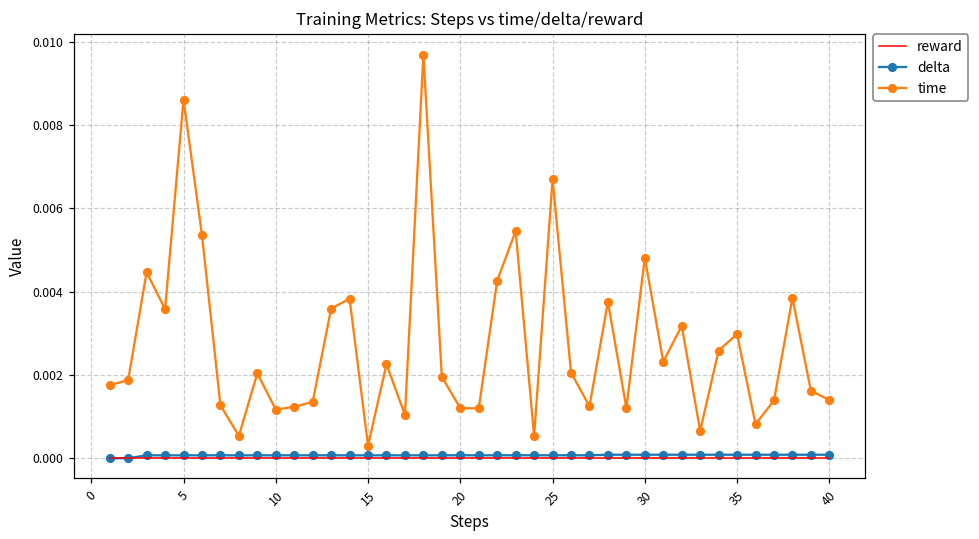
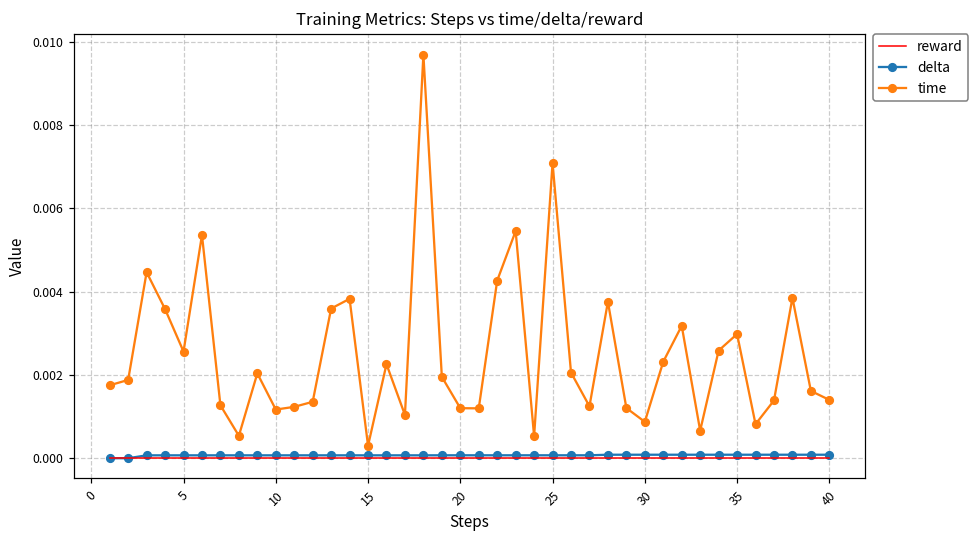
time, 5: 0.0086 -> 0.0026
time, 25: 0.0067 -> 0.0071
time, 30: 0.0048 -> 0.0009
